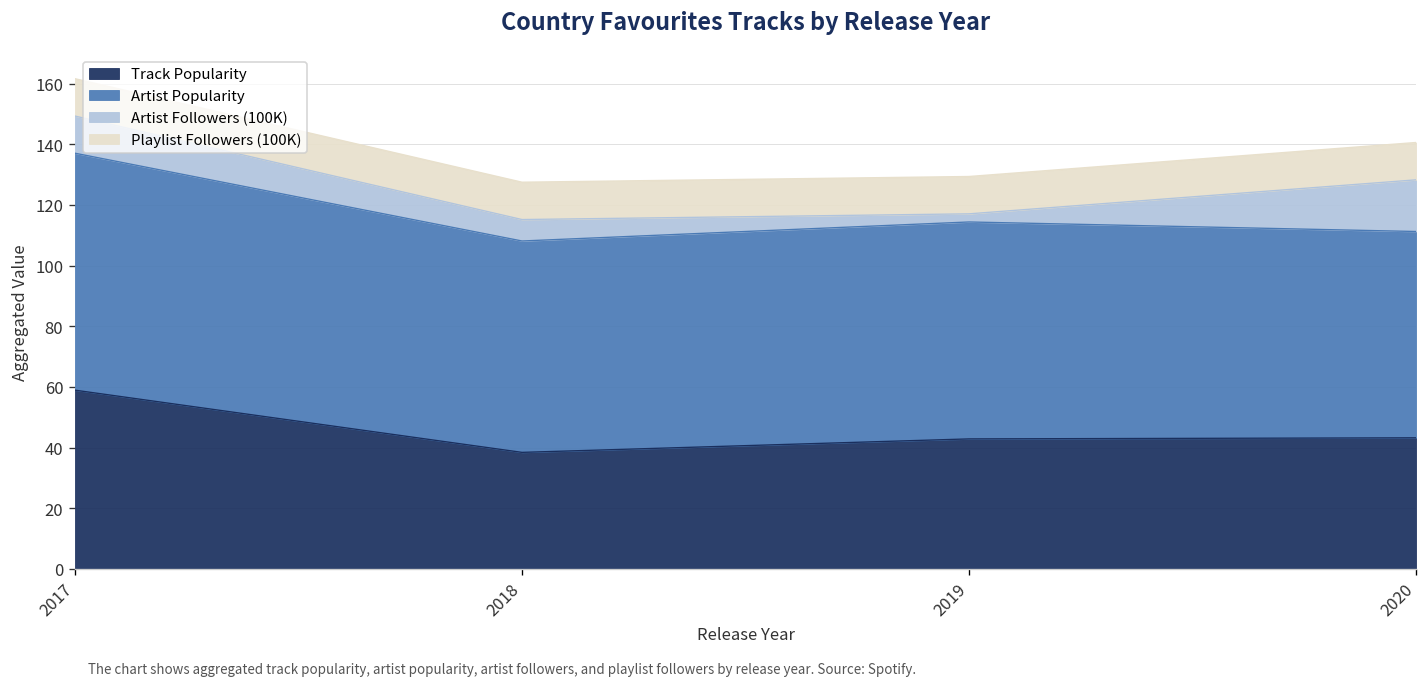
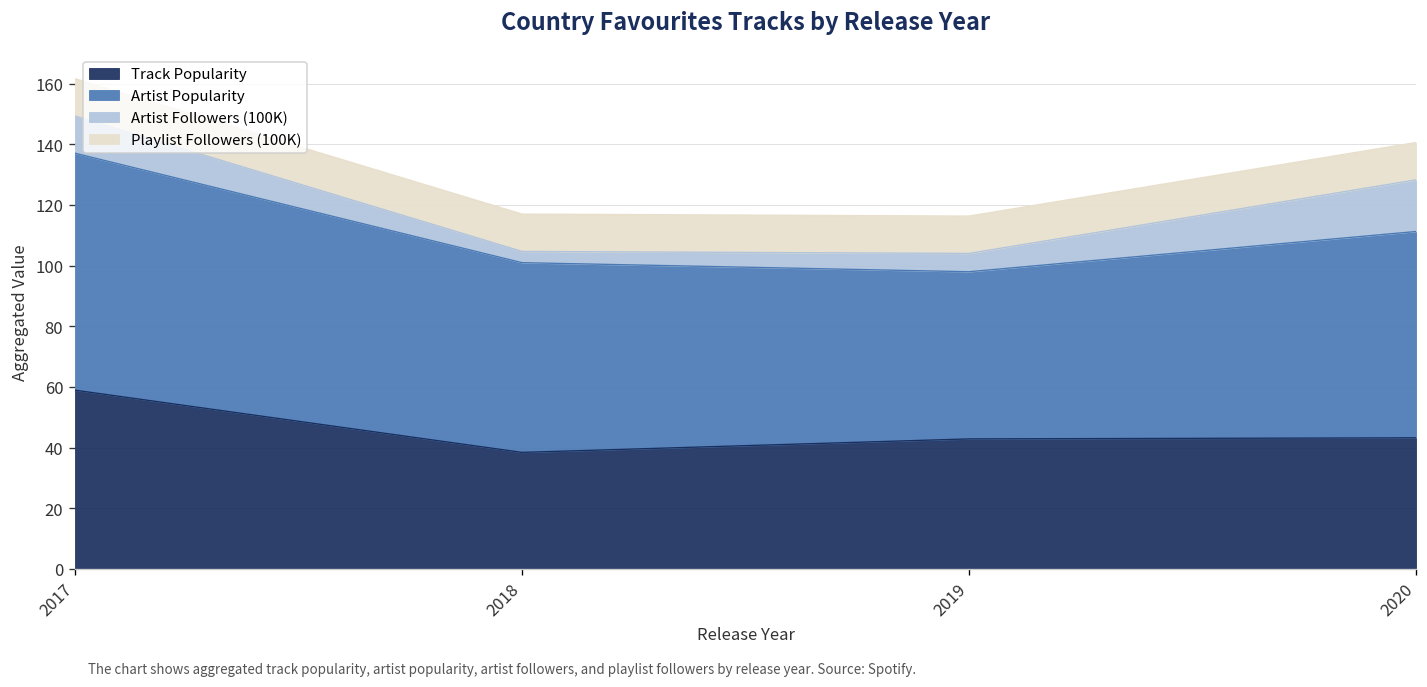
Artist Popularity, 2018: 70 -> 63
Artist Followers (100K), 2018: 7 -> 4
Artist Popularity, 2019: 72 -> 55
Artist Followers (100K), 2019: 3 -> 6
